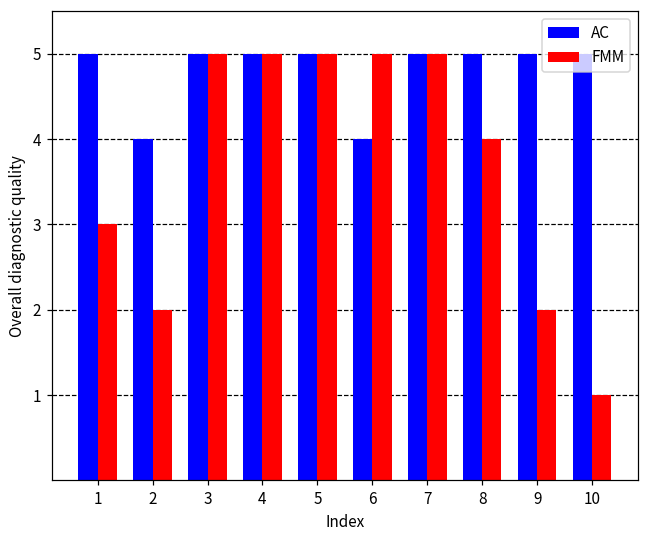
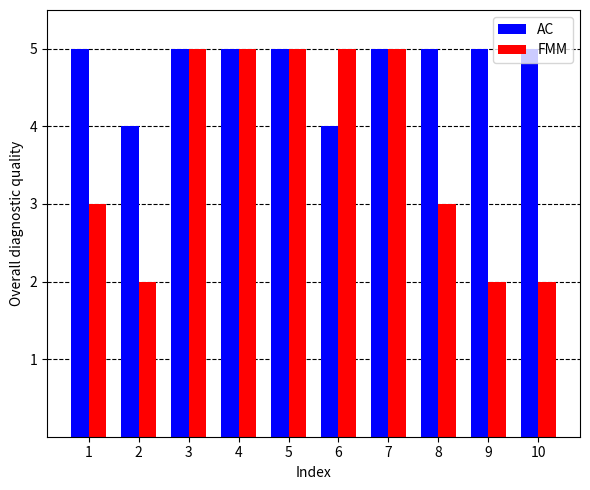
FMM, 8: 4 -> 3
FMM, 10: 1 -> 2
